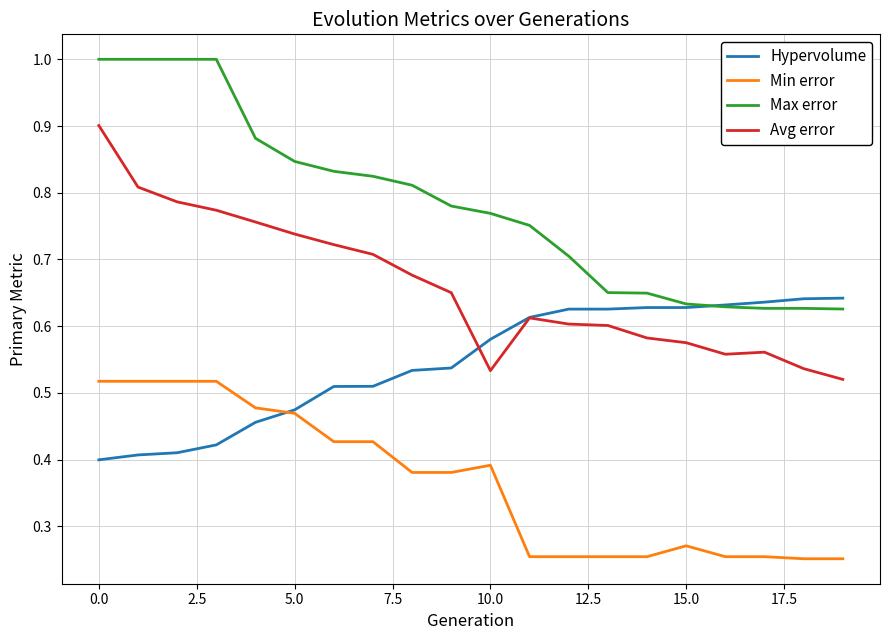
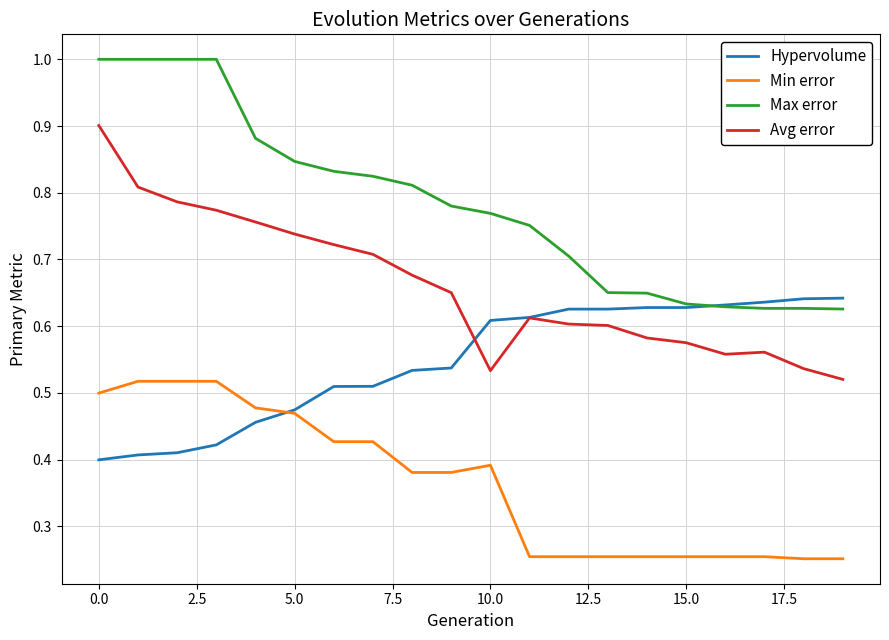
Min error, 0.0: 0.52 -> 0.50
Hypervolume, 10.0: 0.58 -> 0.61
Min error, 15.0: 0.27 -> 0.25
